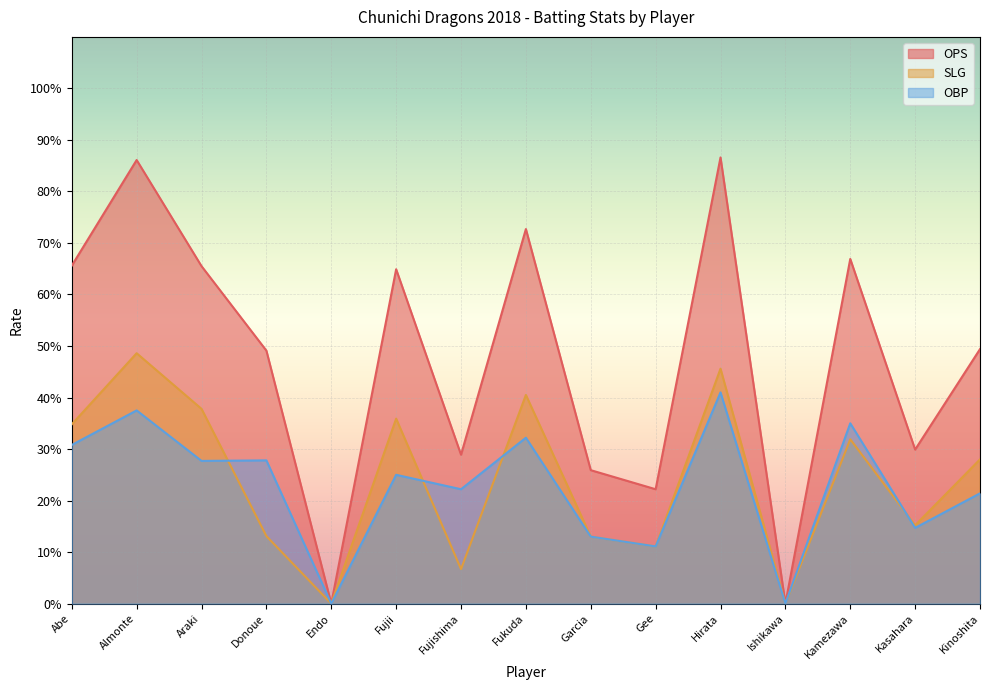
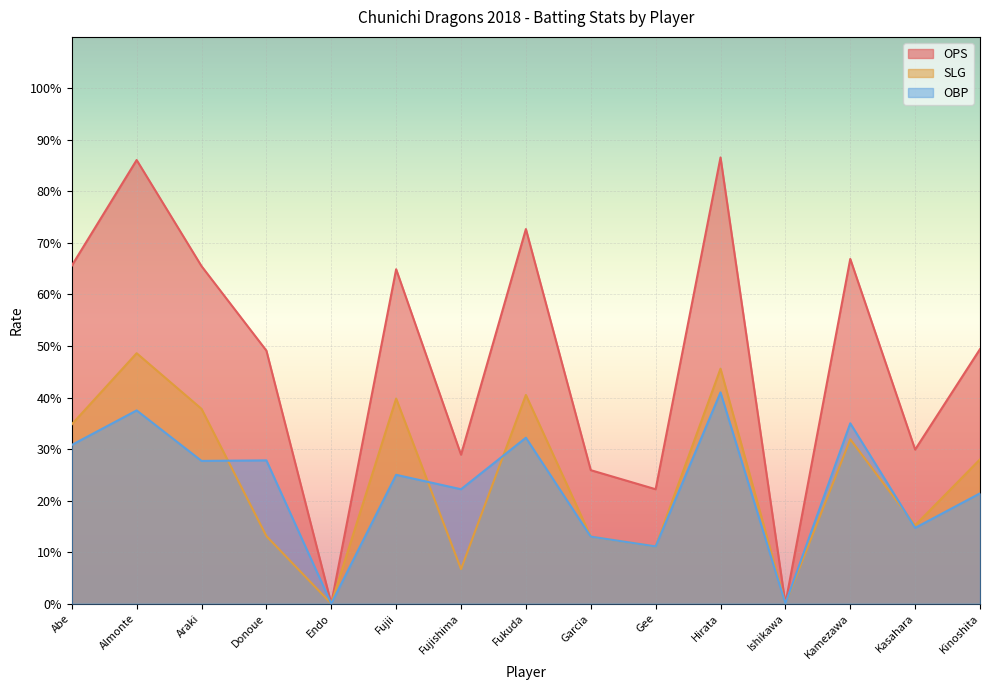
SLG, Fujii: 36% -> 40%
